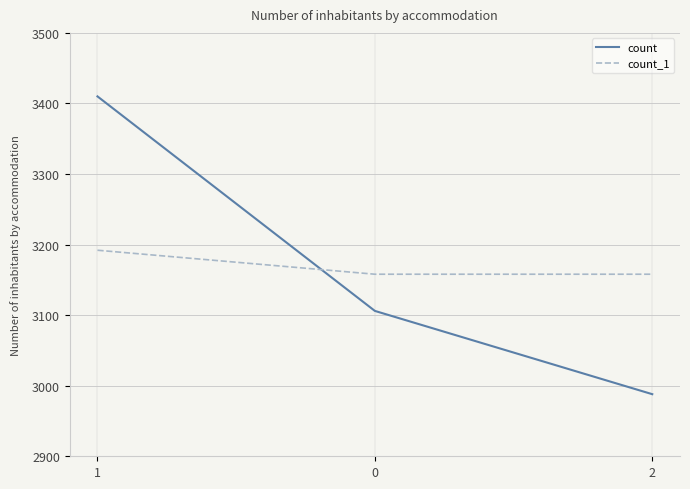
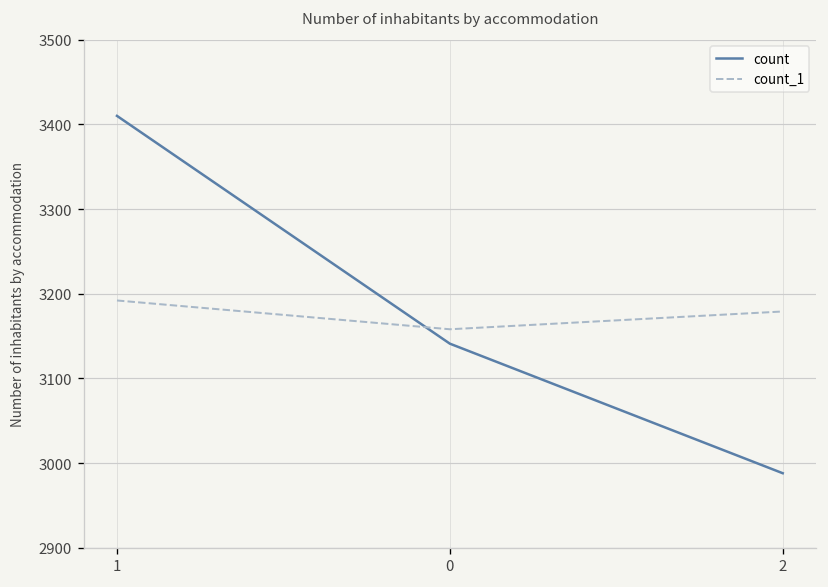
count, 0: 3110 -> 3140
count_1, 2: 3160 -> 3180
